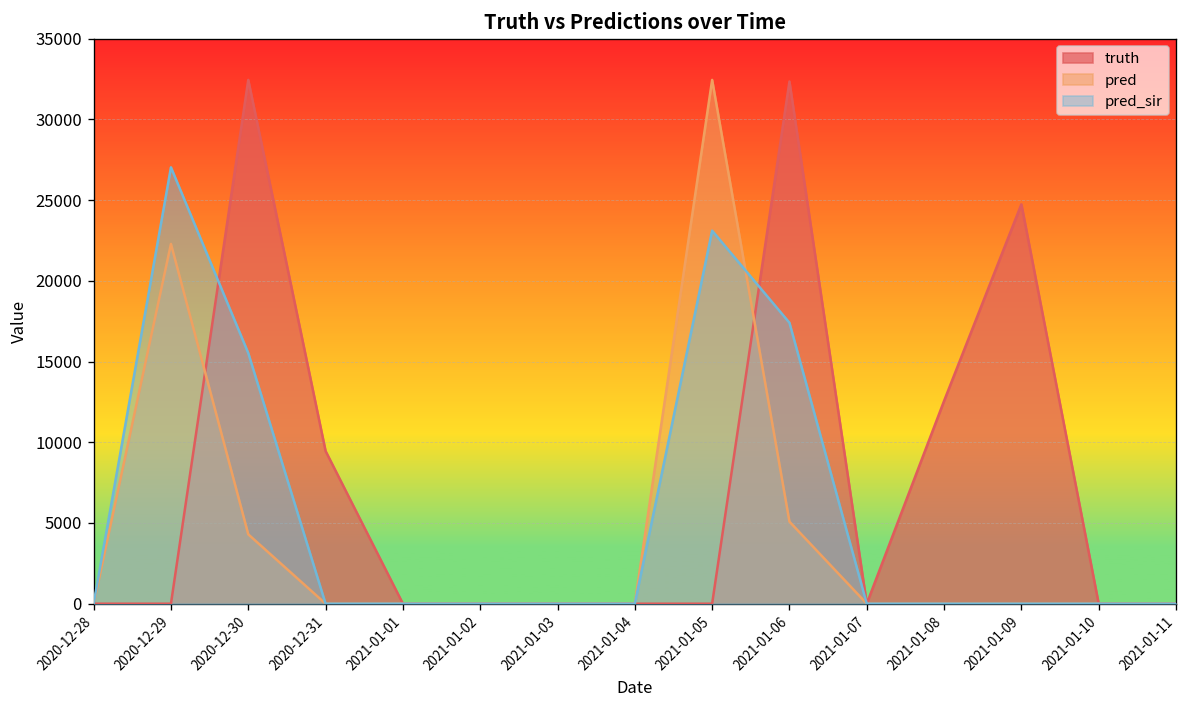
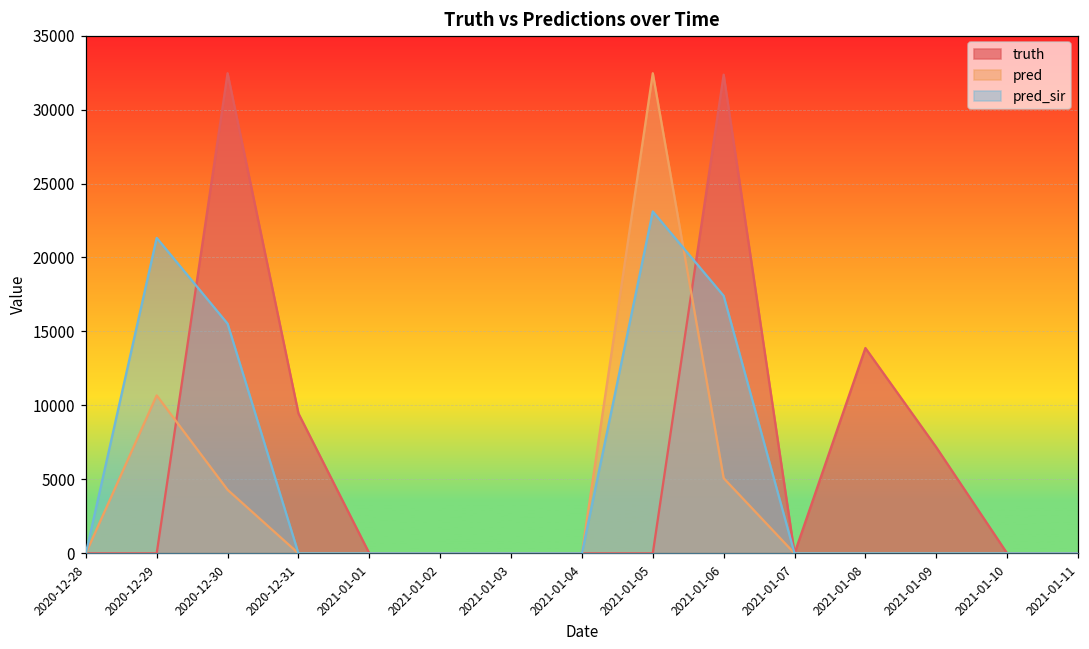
pred, 2020-12-29: 22300 -> 10700
pred_sir, 2020-12-29: 27000 -> 21300
truth, 2021-01-08: 12600 -> 13900
truth, 2021-01-09: 24700 -> 7200
